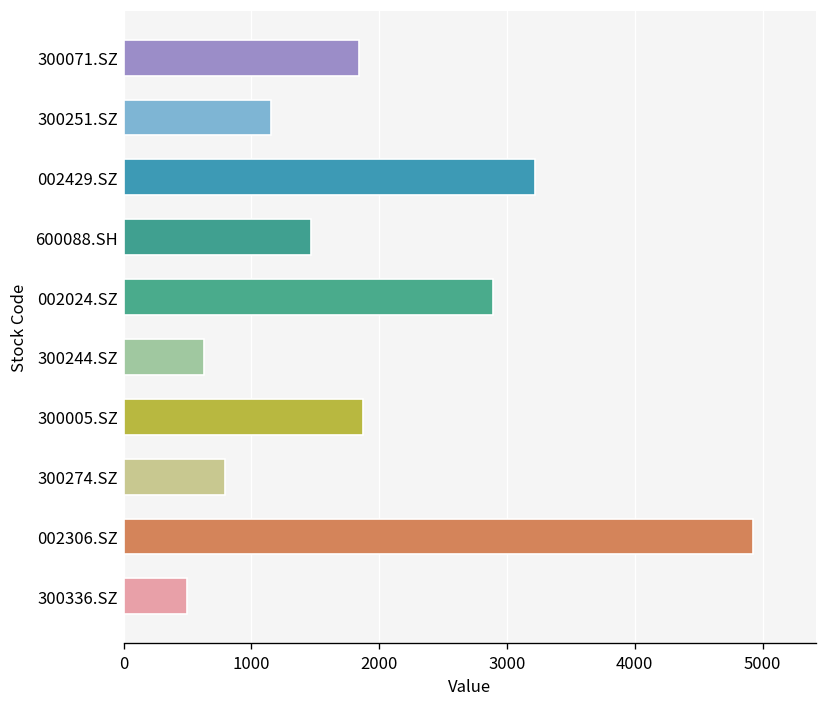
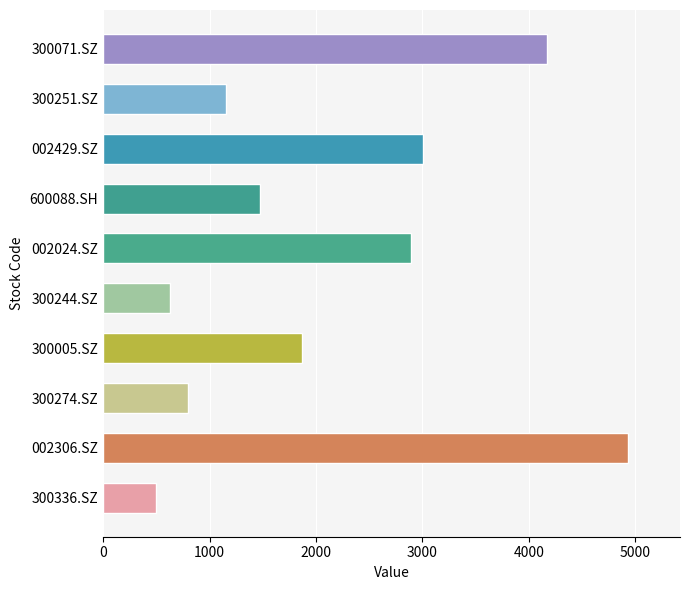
300071.SZ: 1840 -> 4170
002429.SZ: 3220 -> 3000
